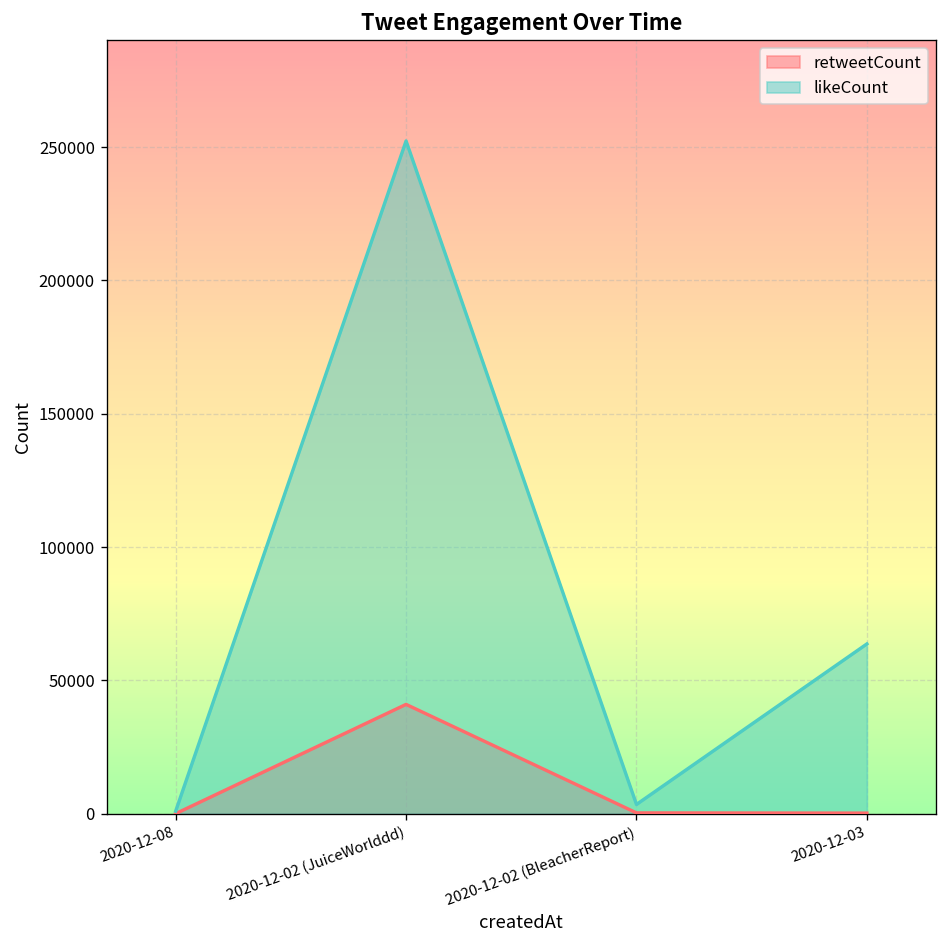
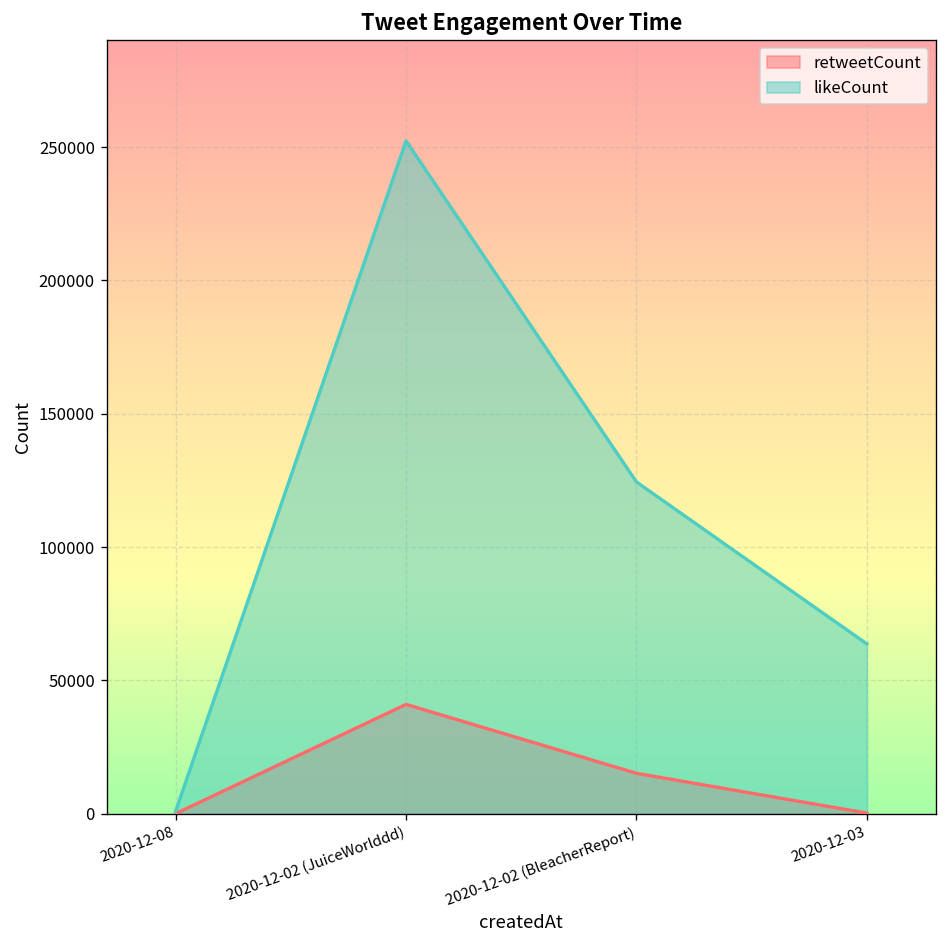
retweetCount, 2020-12-02 (BleacherReport): 0 -> 15000
likeCount, 2020-12-02 (BleacherReport): 4000 -> 124000
